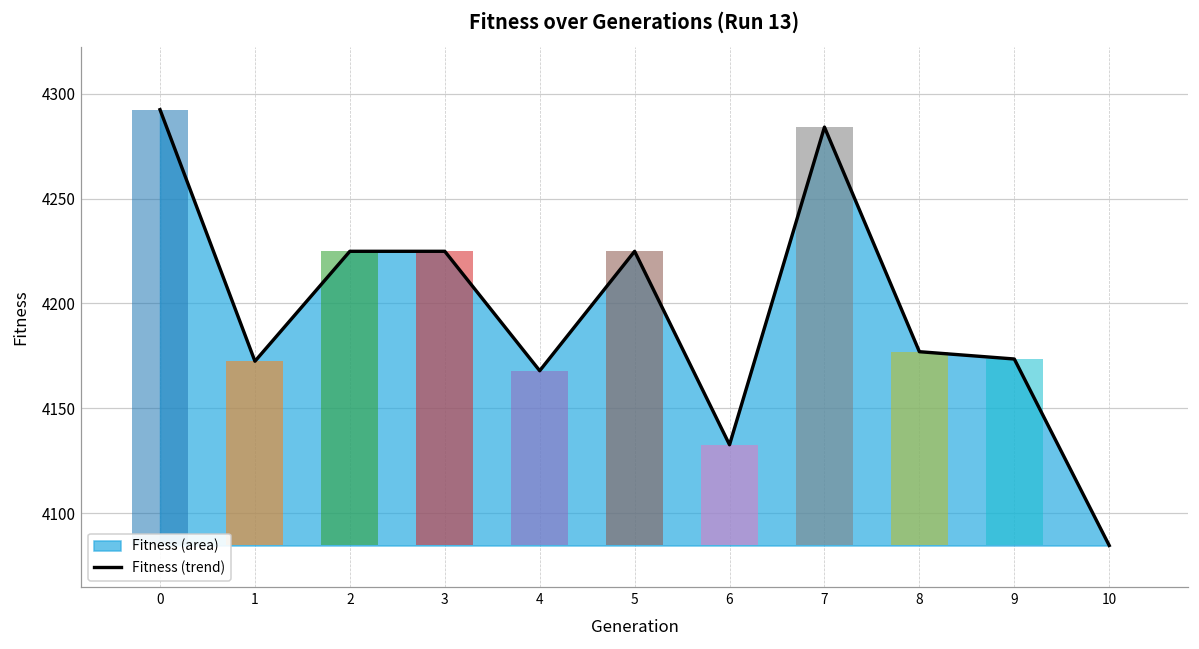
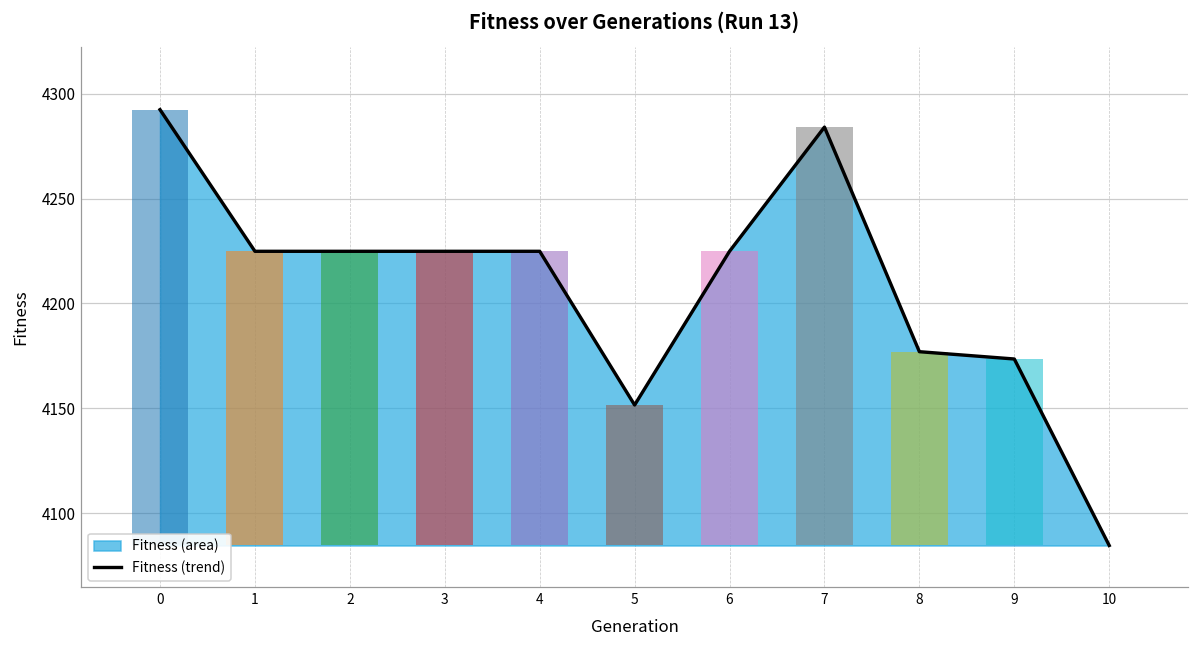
1: 4172 -> 4225
4: 4168 -> 4225
5: 4225 -> 4152
6: 4133 -> 4225
